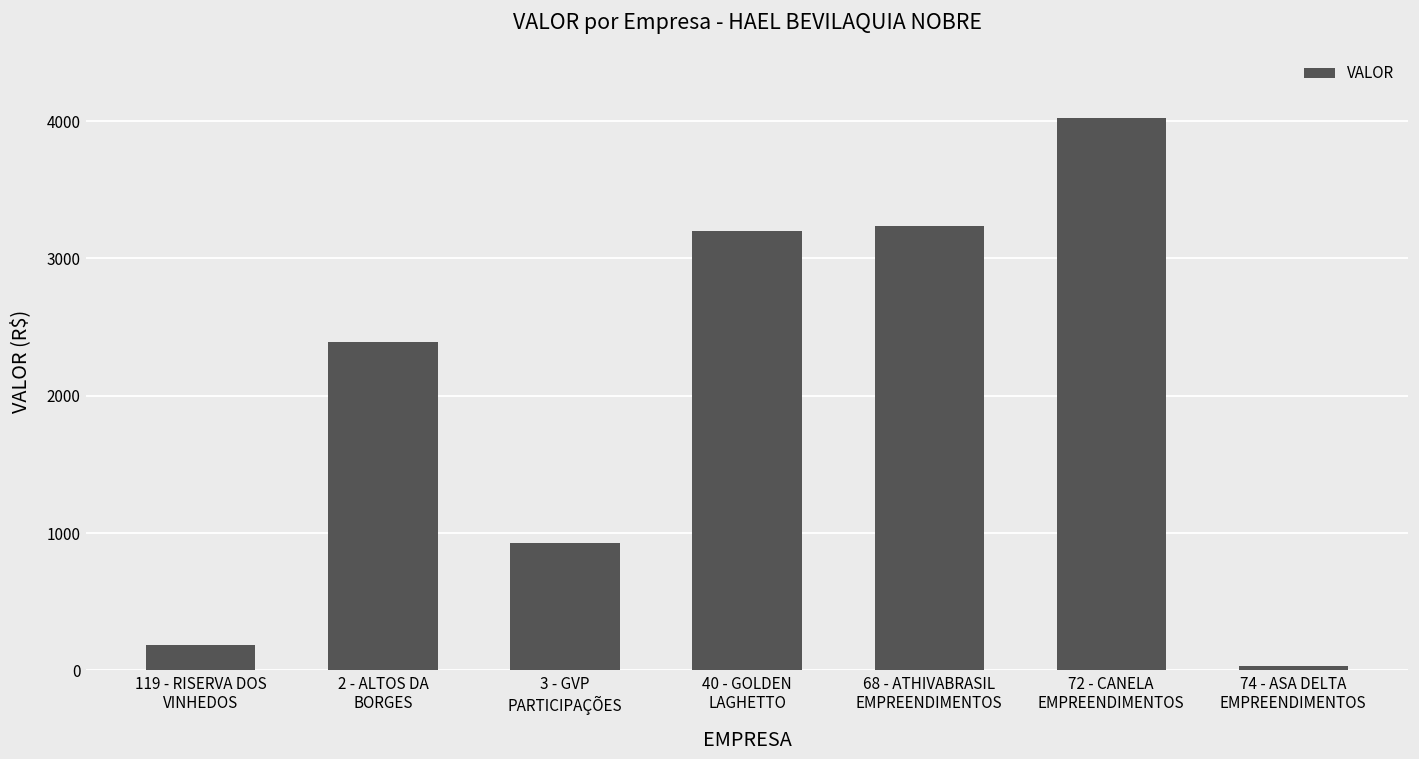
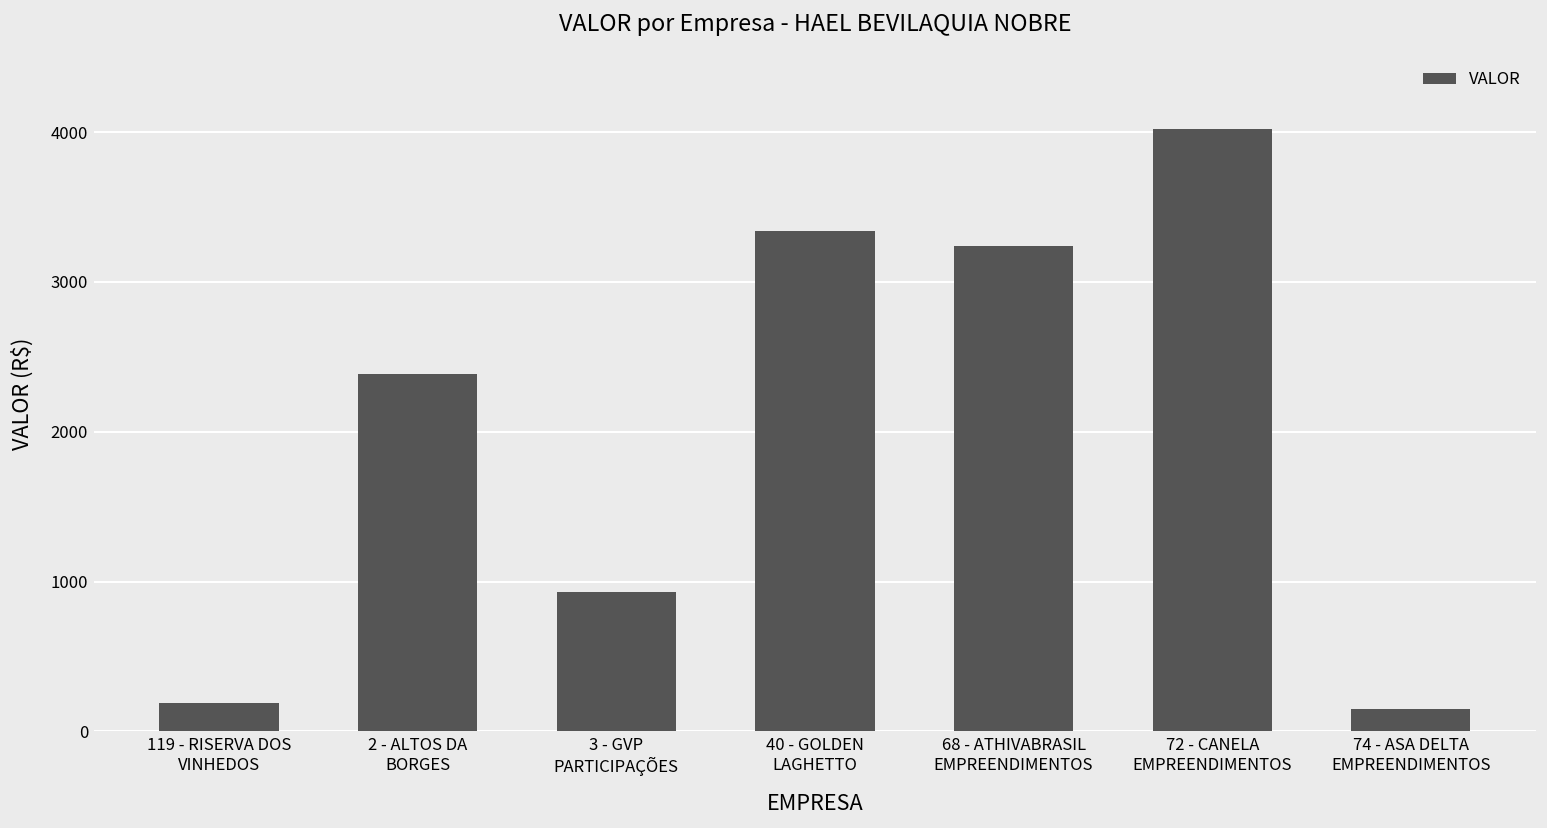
40 - GOLDEN LAGHETTO: 3200 -> 3340
74 - ASA DELTA EMPREENDIMENTOS: 30 -> 150
